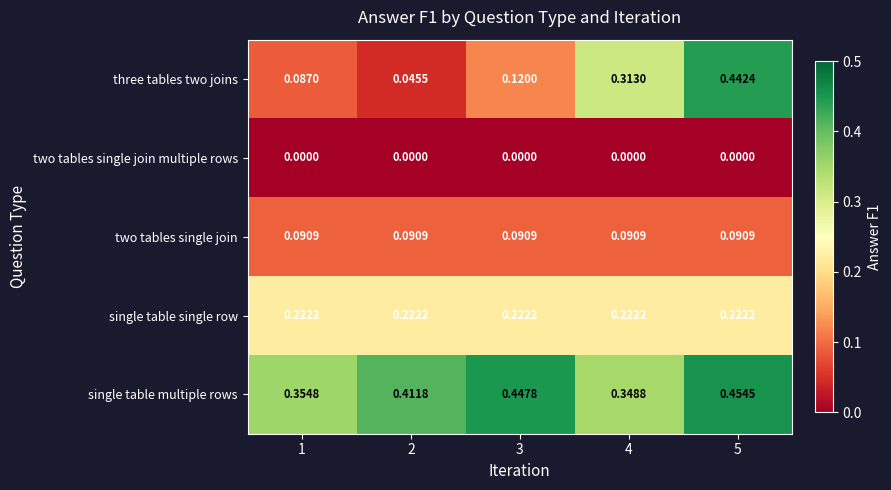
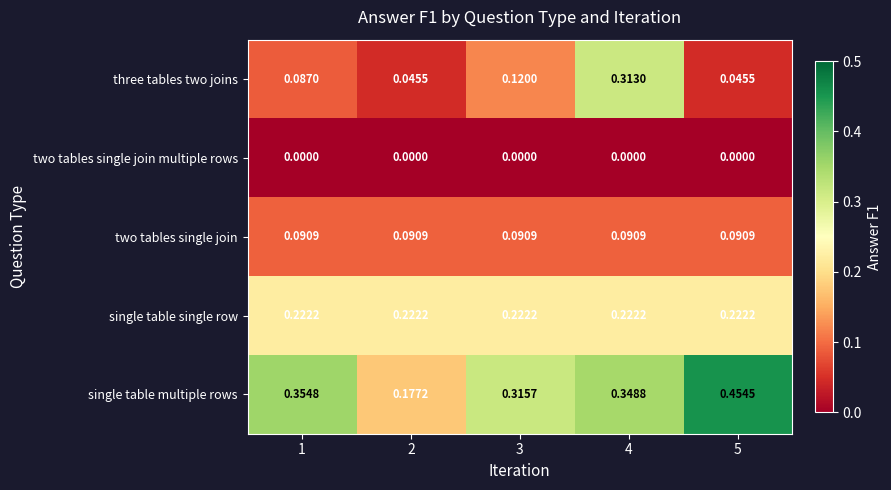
three tables two joins, 5: 0.4424 -> 0.0455
single table multiple rows, 2: 0.4118 -> 0.1772
single table multiple rows, 3: 0.4478 -> 0.3157
